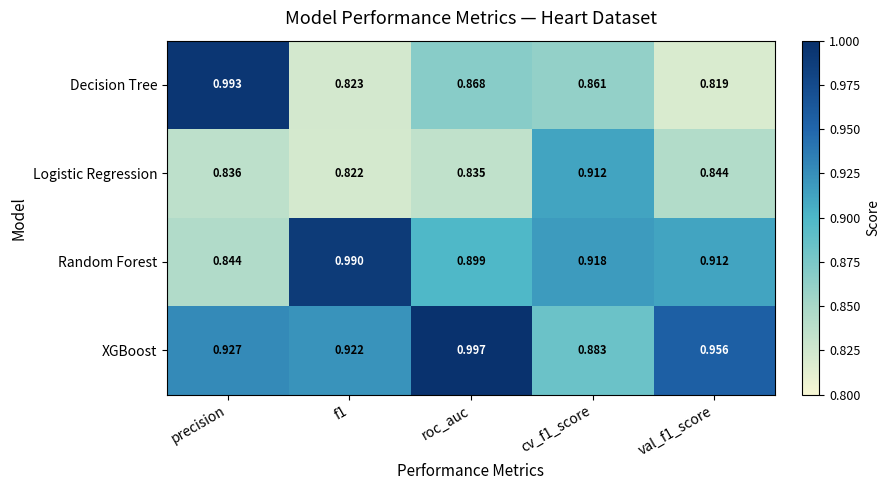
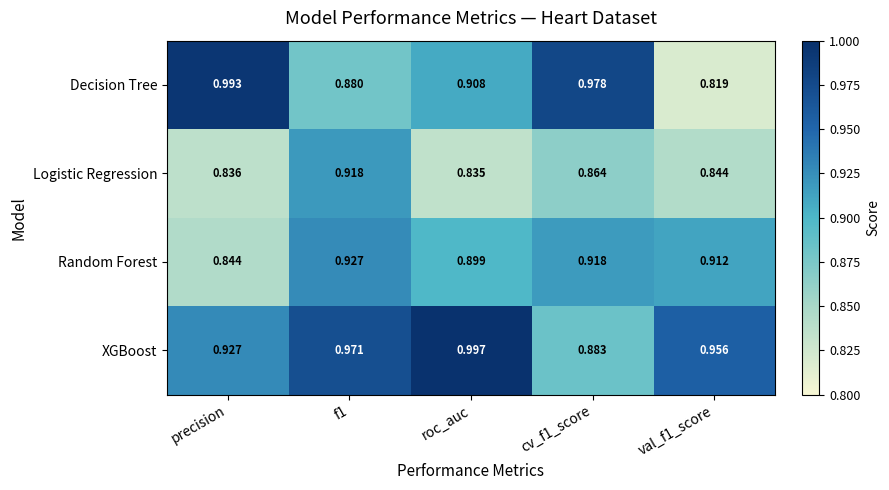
Decision Tree, f1: 0.823 -> 0.880
Decision Tree, roc_auc: 0.868 -> 0.908
Decision Tree, cv_f1_score: 0.861 -> 0.978
Logistic Regression, f1: 0.822 -> 0.918
Logistic Regression, cv_f1_score: 0.912 -> 0.864
Random Forest, f1: 0.990 -> 0.927
XGBoost, f1: 0.922 -> 0.971
